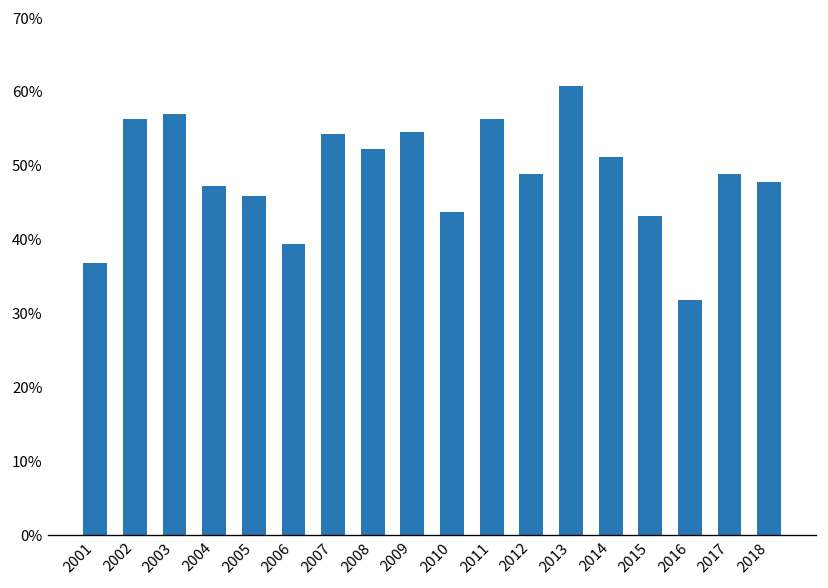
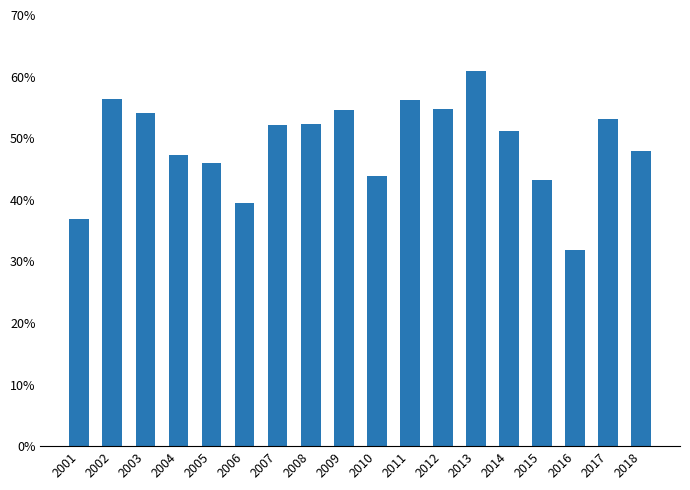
2003: 57% -> 54%
2007: 54% -> 52%
2012: 49% -> 55%
2017: 49% -> 53%
